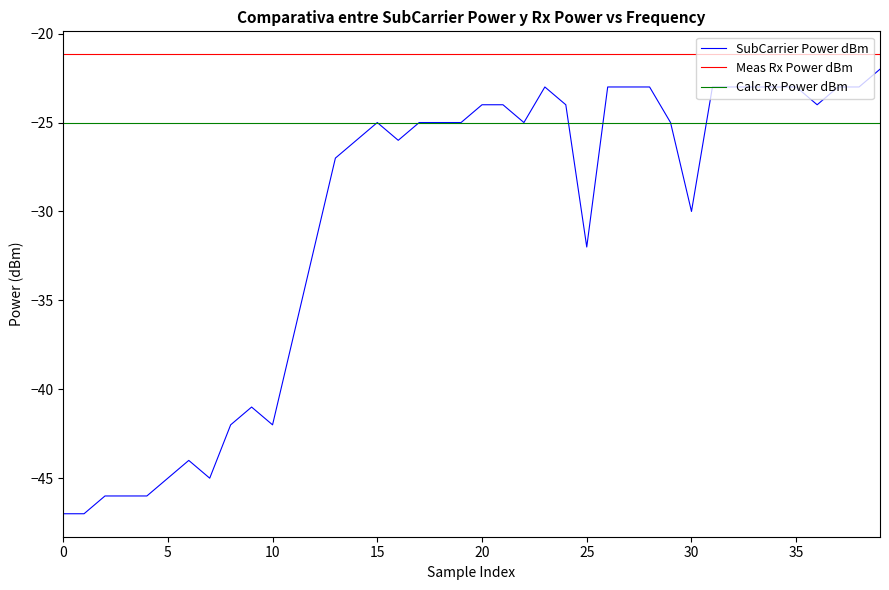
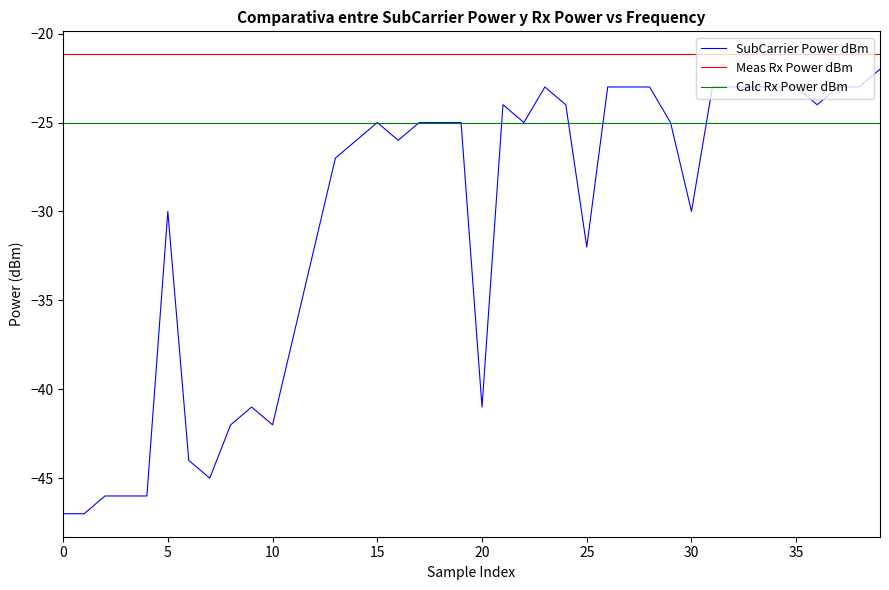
SubCarrier Power dBm, 5: -45 -> -30
SubCarrier Power dBm, 20: -24 -> -41
